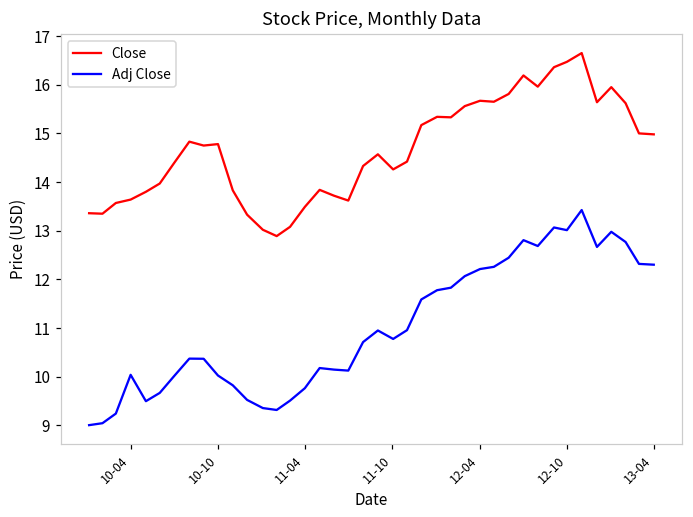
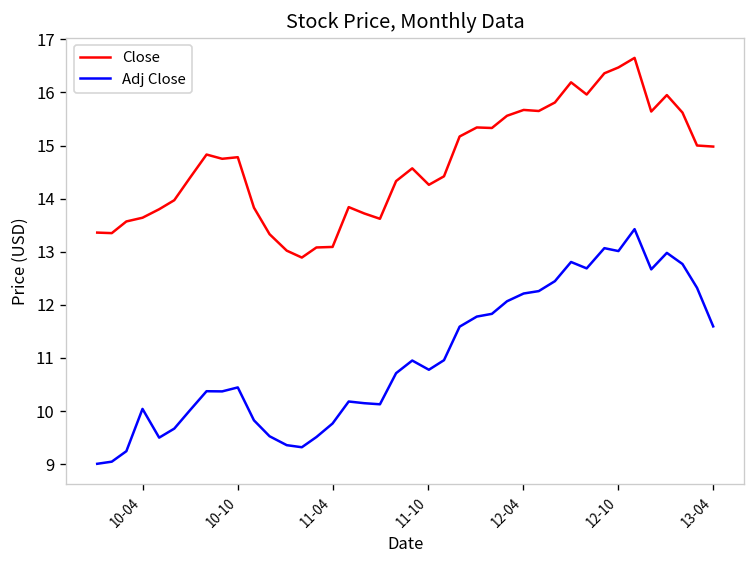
Adj Close, 10-10: 10.0 -> 10.4
Close, 11-04: 13.5 -> 13.1
Adj Close, 13-04: 12.3 -> 11.6
